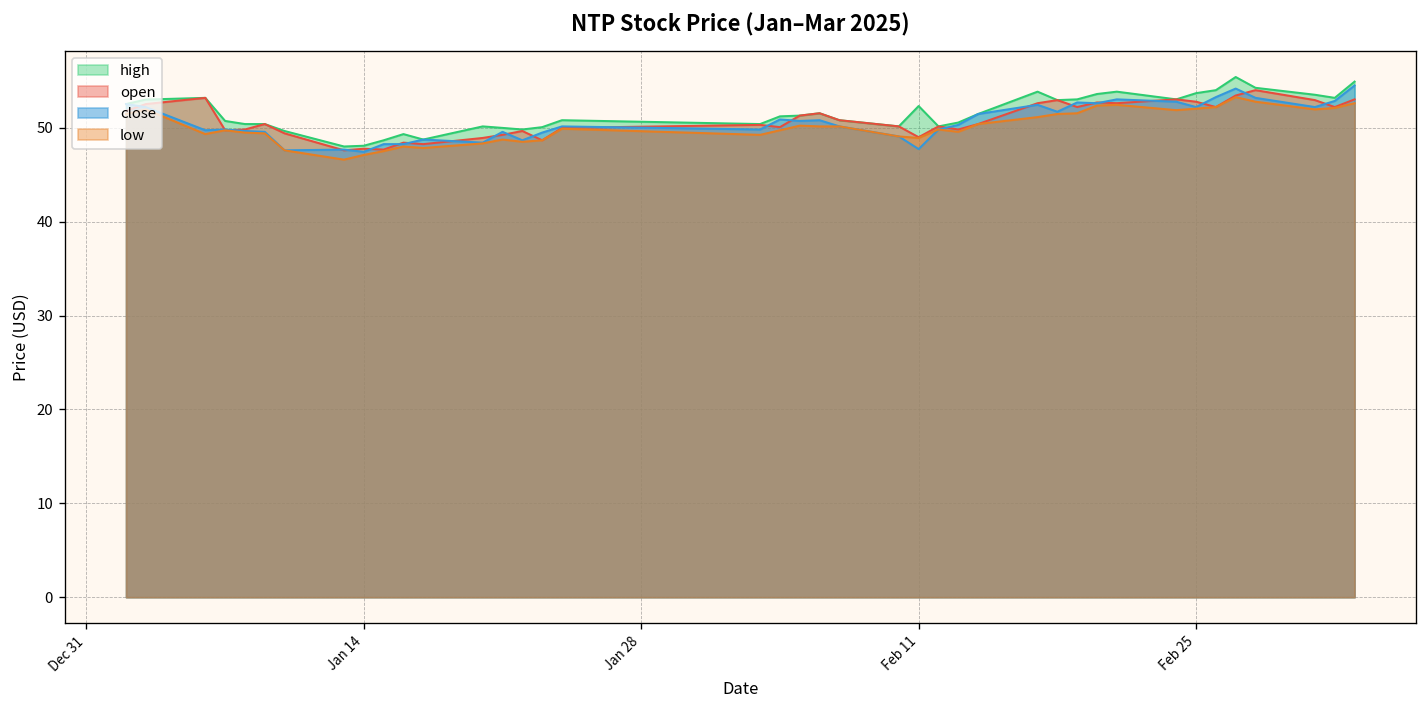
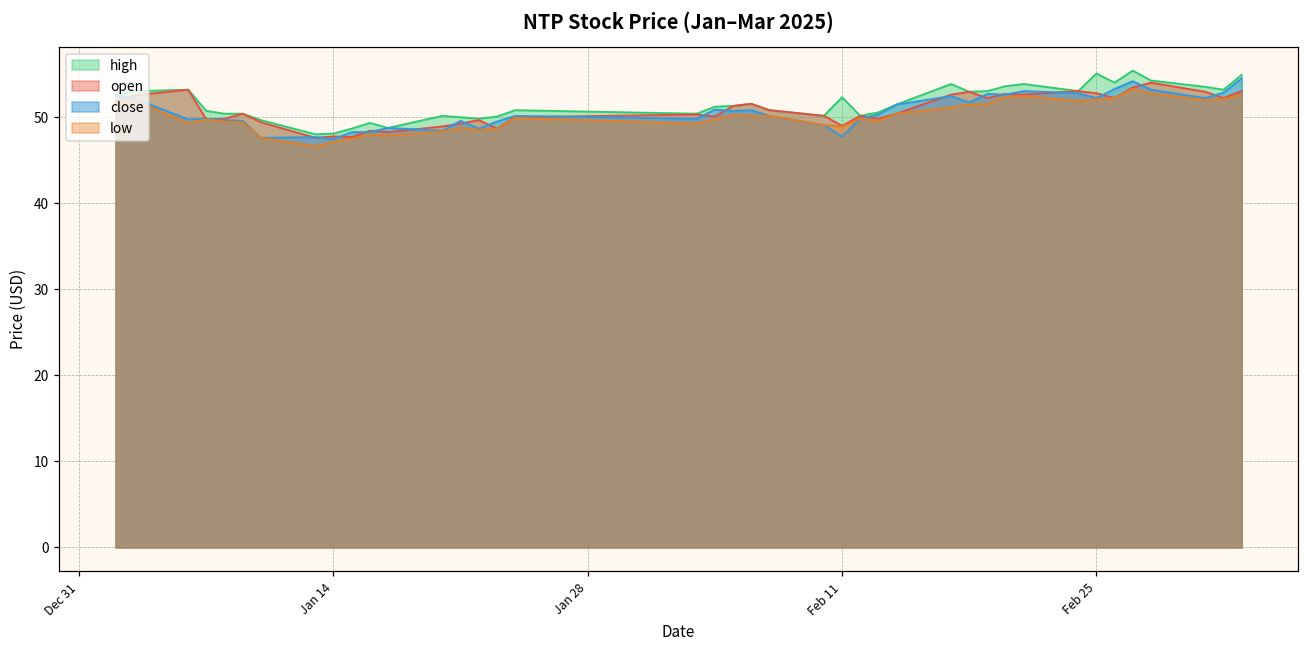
high, Feb 25: 54 -> 55
